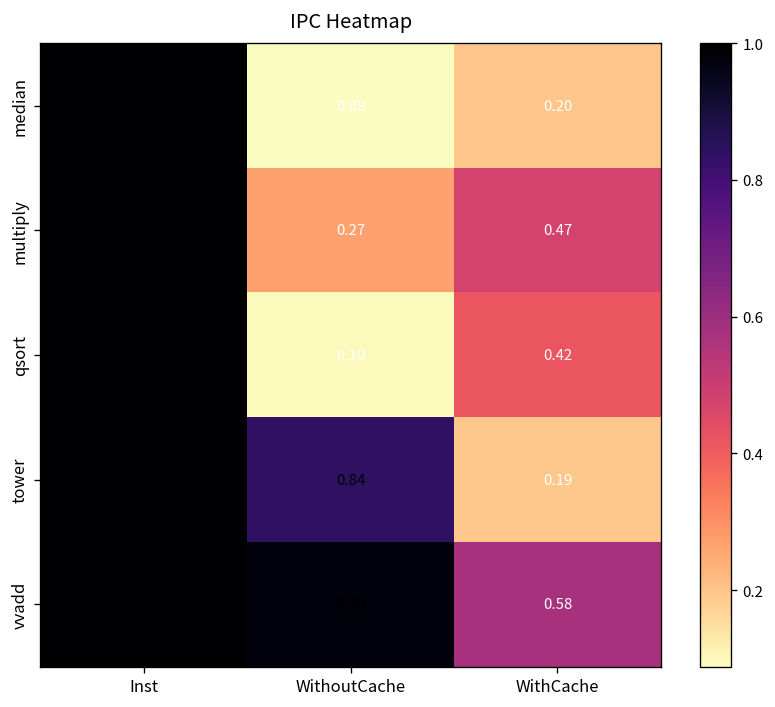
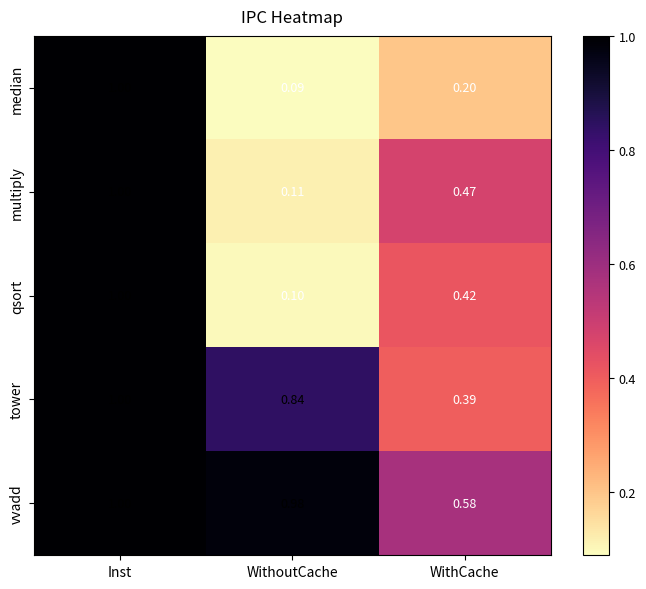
multiply, WithoutCache: 0.27 -> 0.11
tower, WithCache: 0.19 -> 0.39
